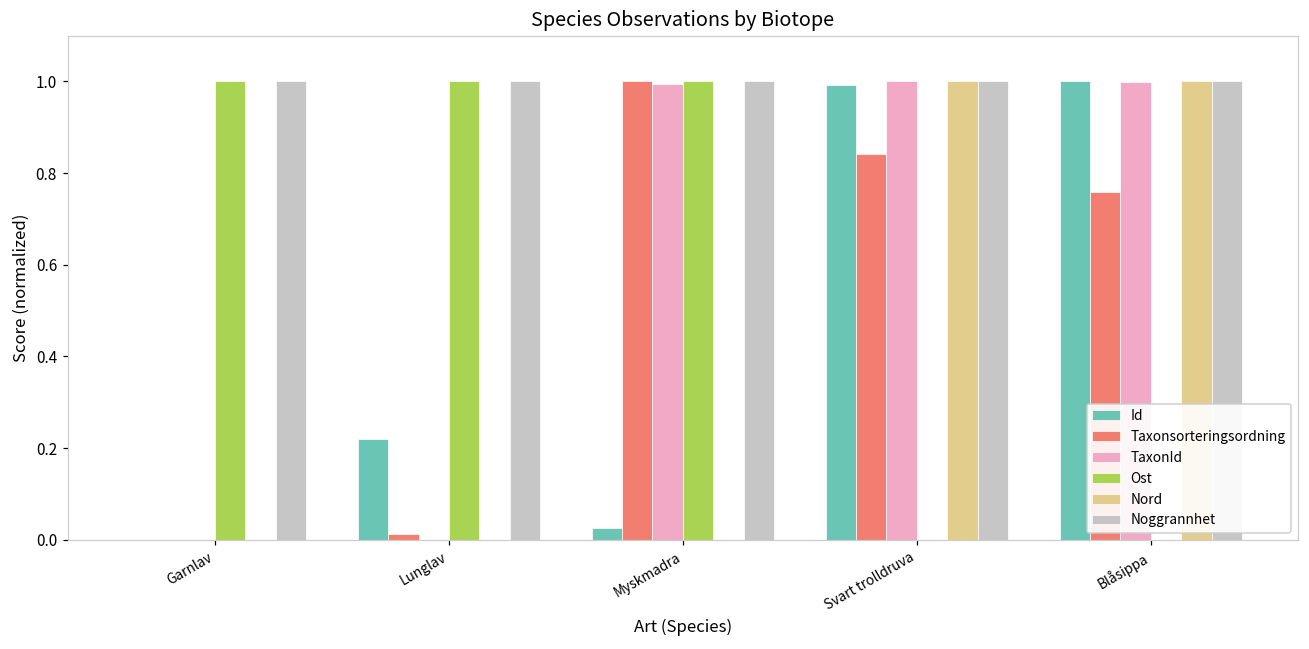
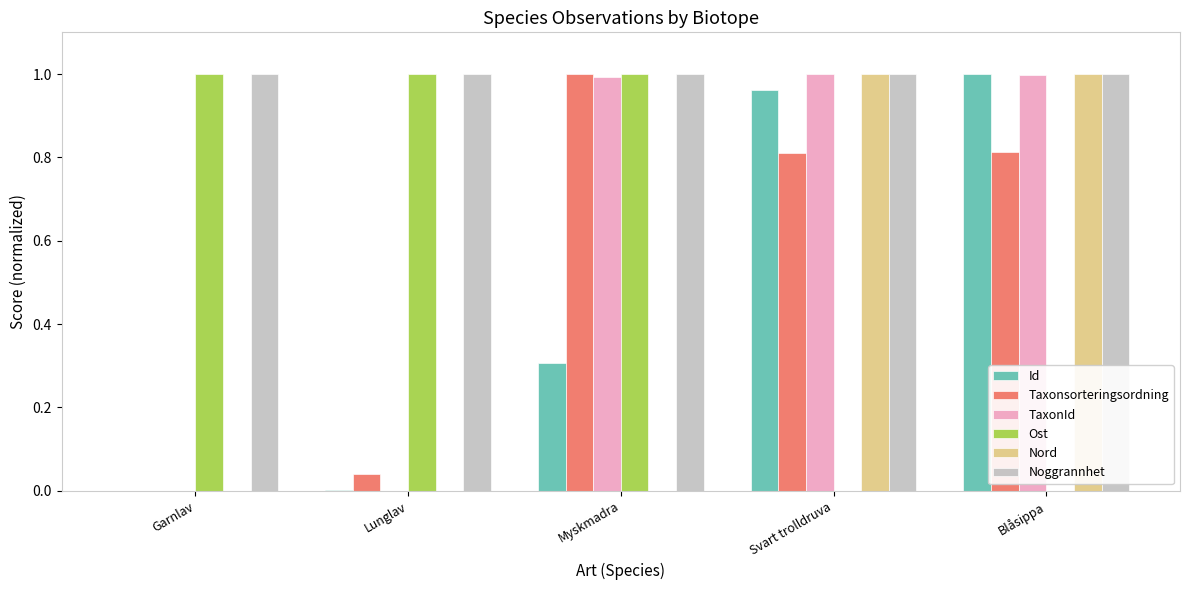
Id, Lunglav: 0.22 -> 0.00
Taxonsorteringsordning, Lunglav: 0.01 -> 0.04
Id, Myskmadra: 0.03 -> 0.31
Id, Svart trolldruva: 0.99 -> 0.96
Taxonsorteringsordning, Svart trolldruva: 0.84 -> 0.81
Taxonsorteringsordning, Blåsippa: 0.76 -> 0.81
